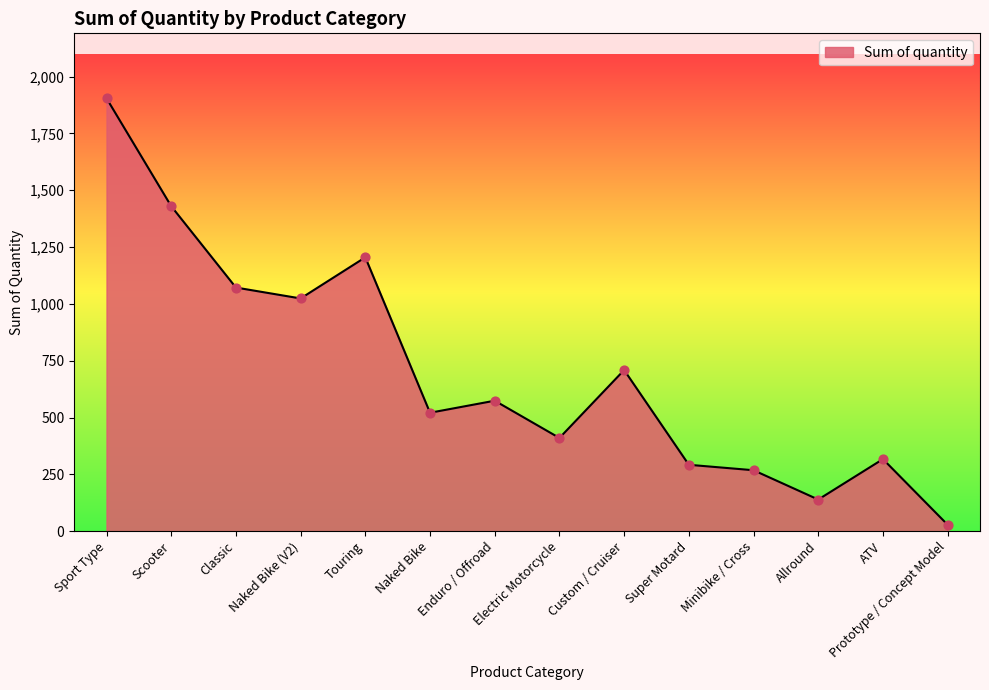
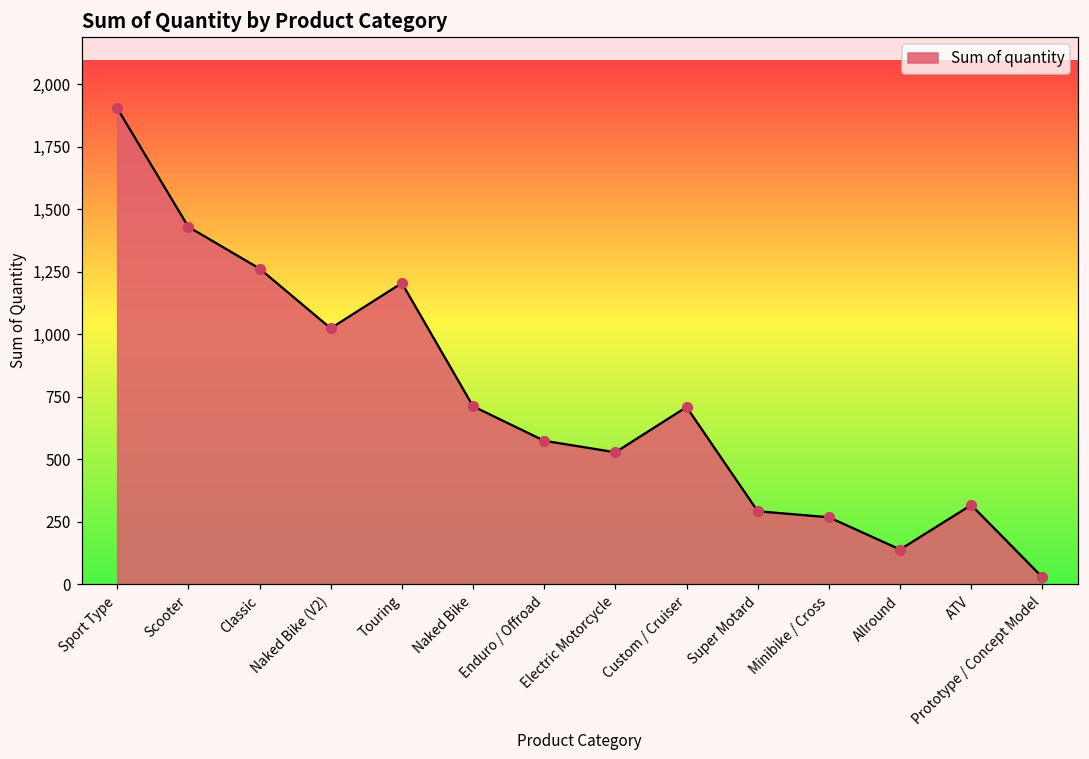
Classic: 1,070 -> 1,260
Naked Bike: 520 -> 710
Electric Motorcycle: 410 -> 530
